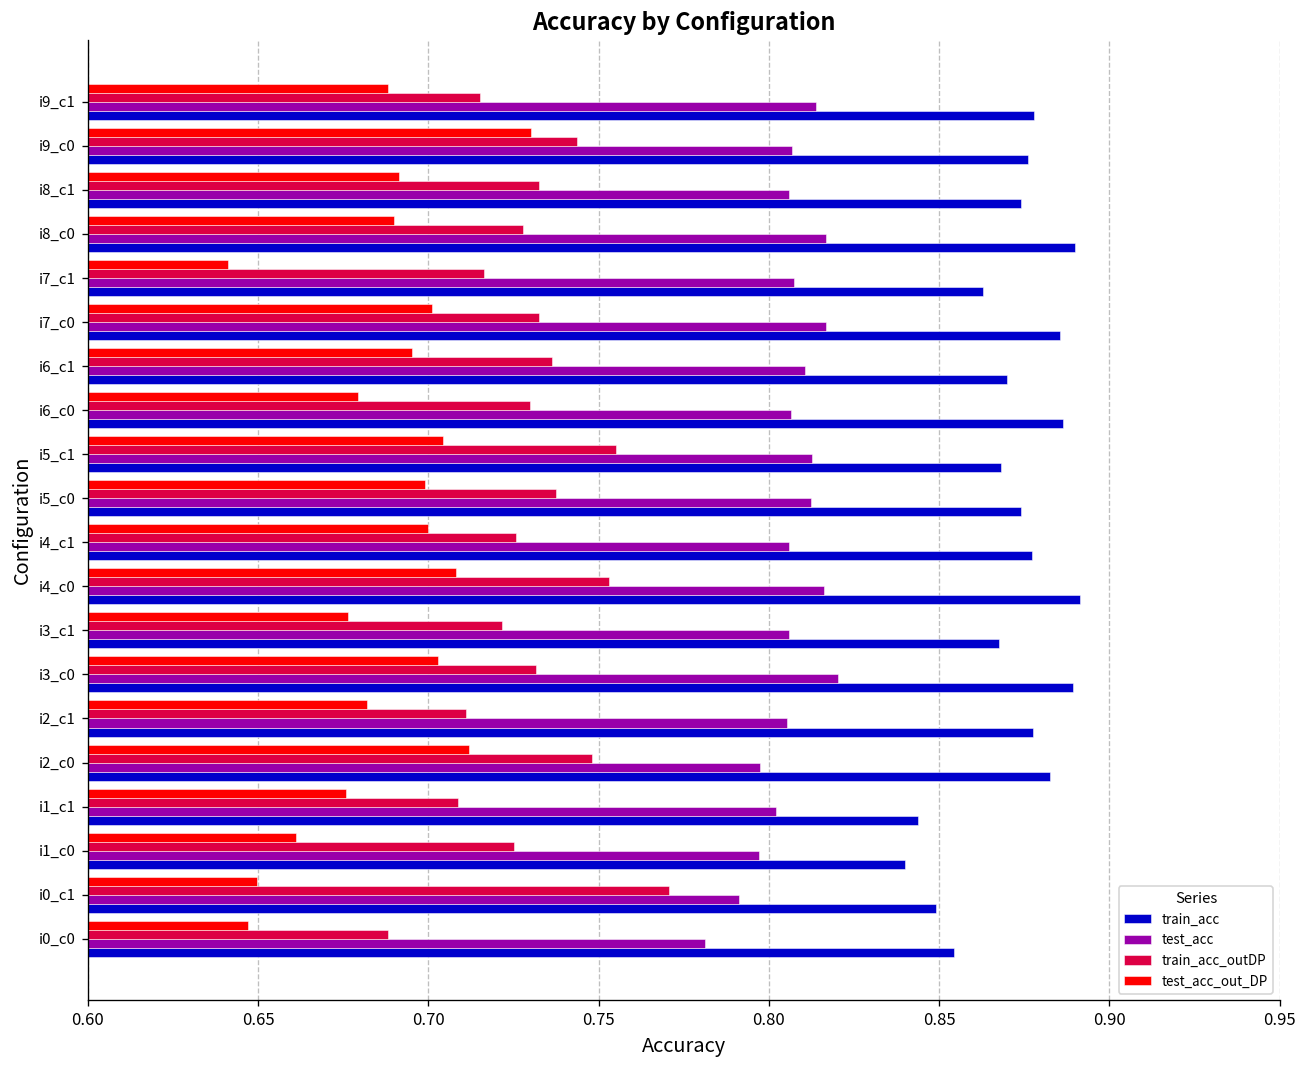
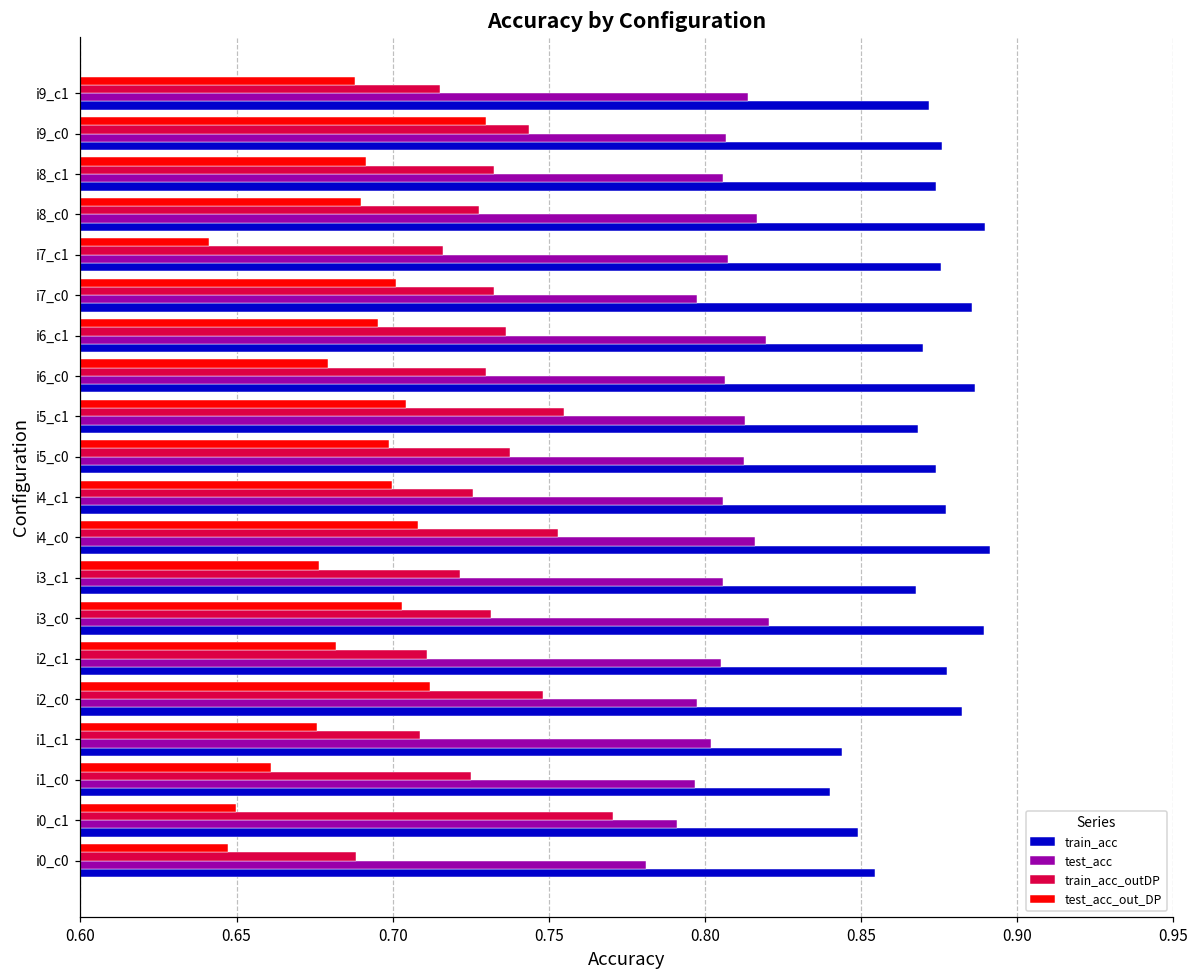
train_acc, i9_c1: 0.878 -> 0.872
train_acc, i7_c1: 0.863 -> 0.876
test_acc, i7_c0: 0.817 -> 0.797
test_acc, i6_c1: 0.811 -> 0.820
